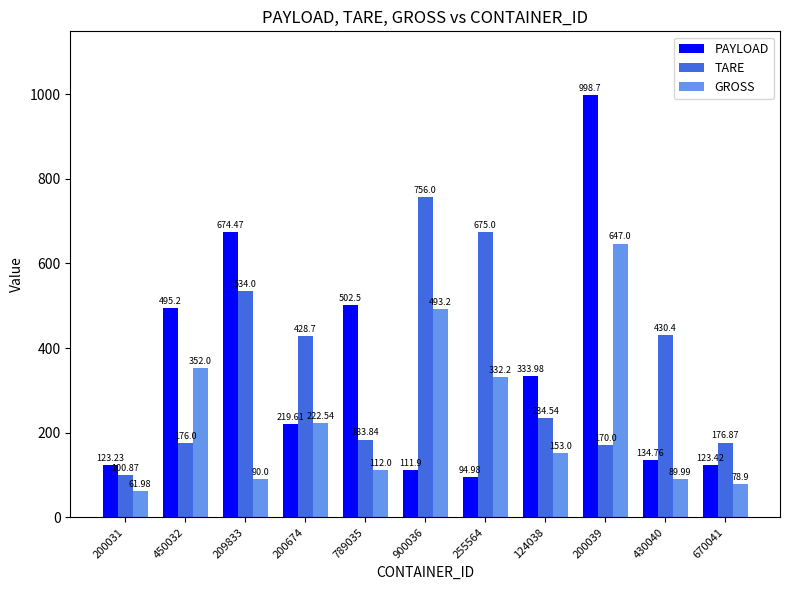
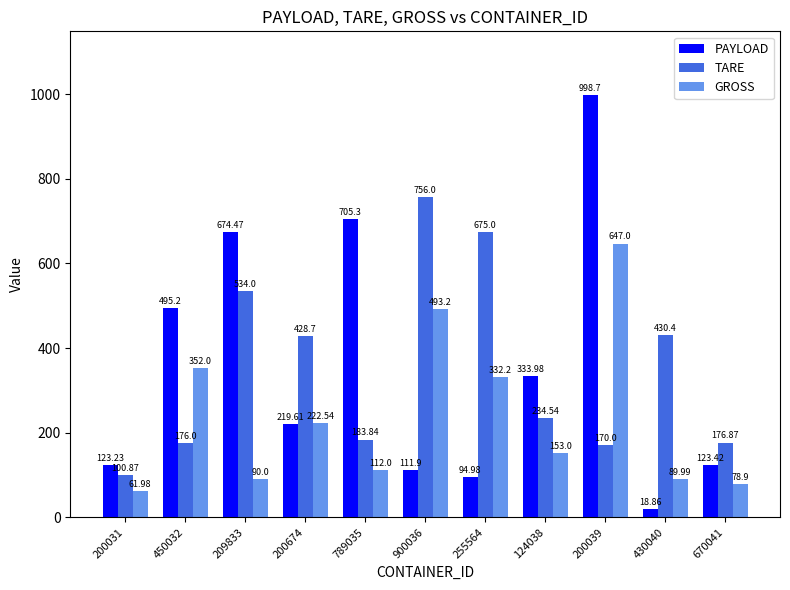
PAYLOAD, 789035: 502.5 -> 705.3
PAYLOAD, 430040: 134.76 -> 18.86
